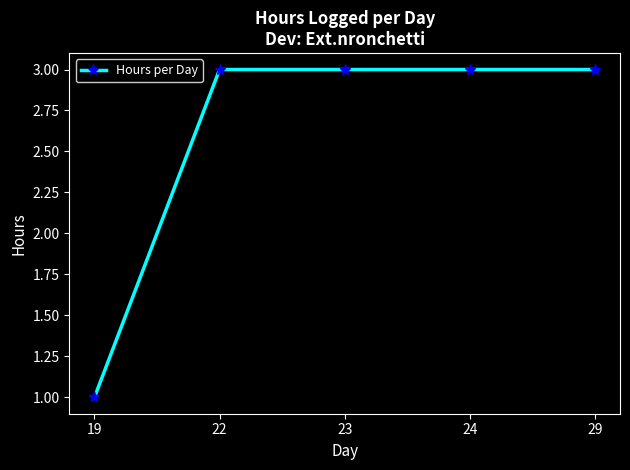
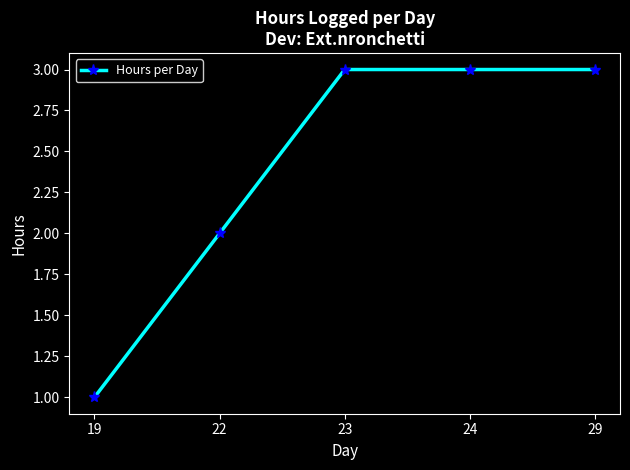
22: 3 -> 2
